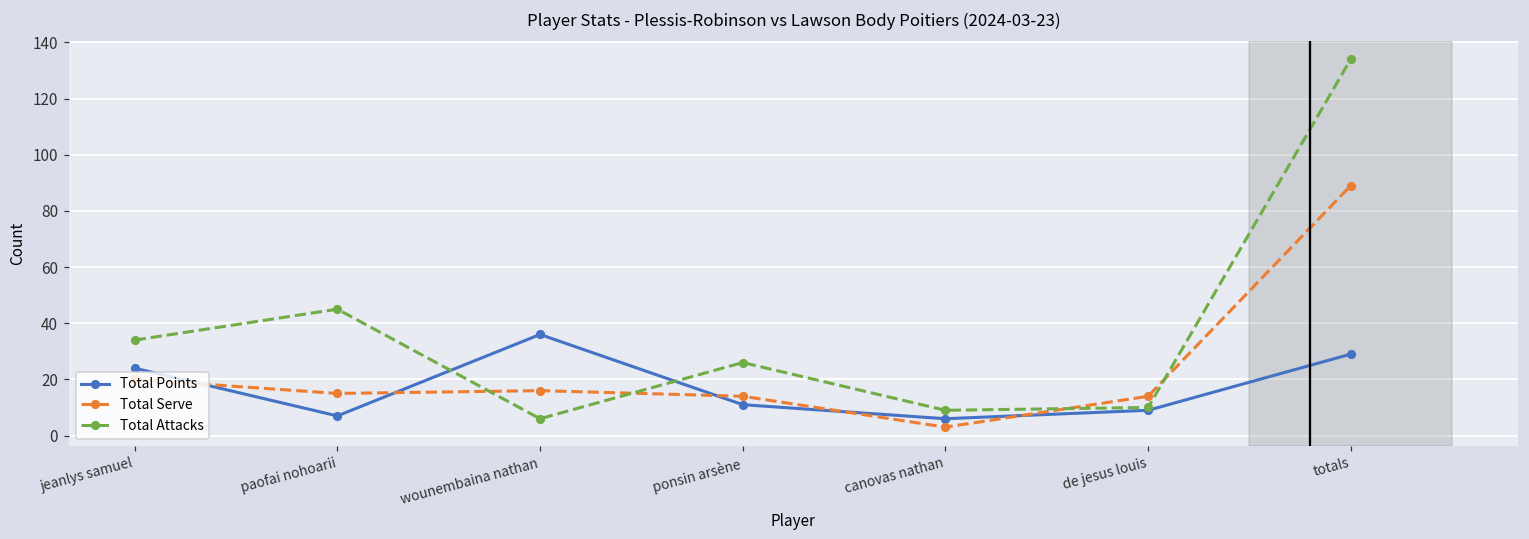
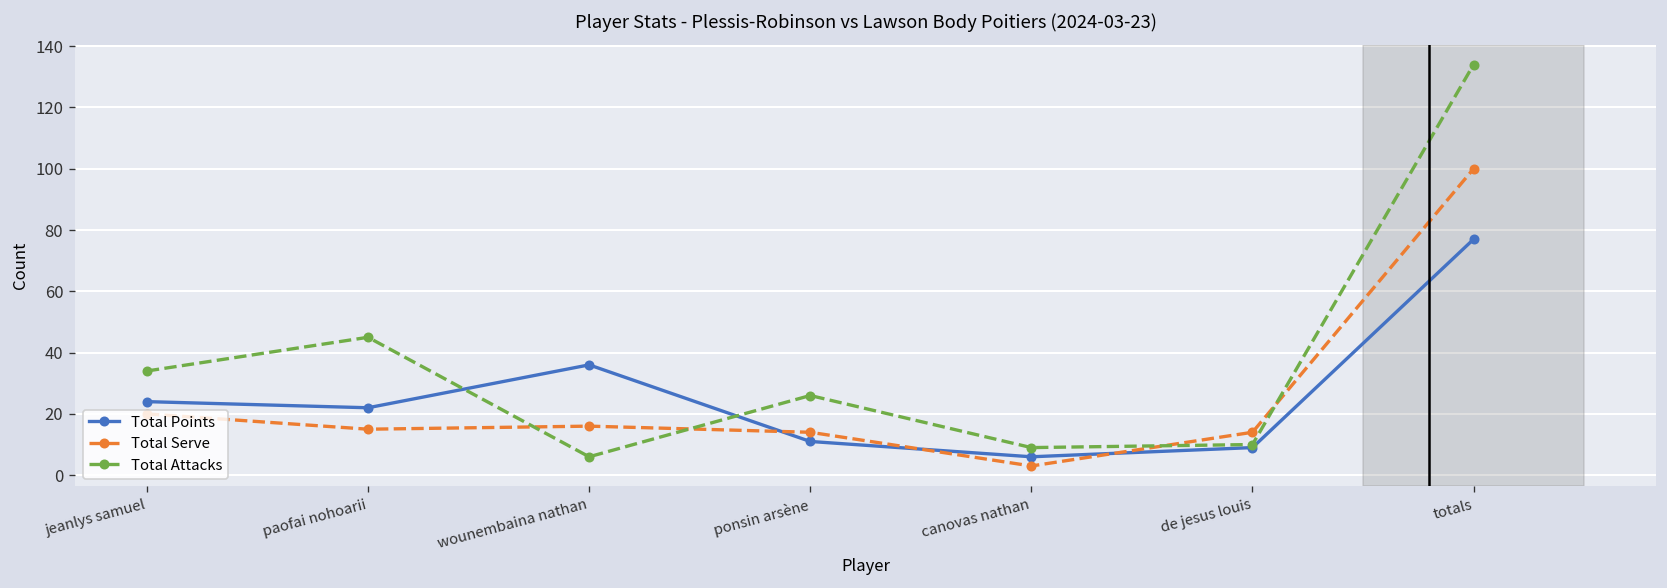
Total Points, paofai nohoarii: 7 -> 22
Total Points, totals: 29 -> 77
Total Serve, totals: 89 -> 100
